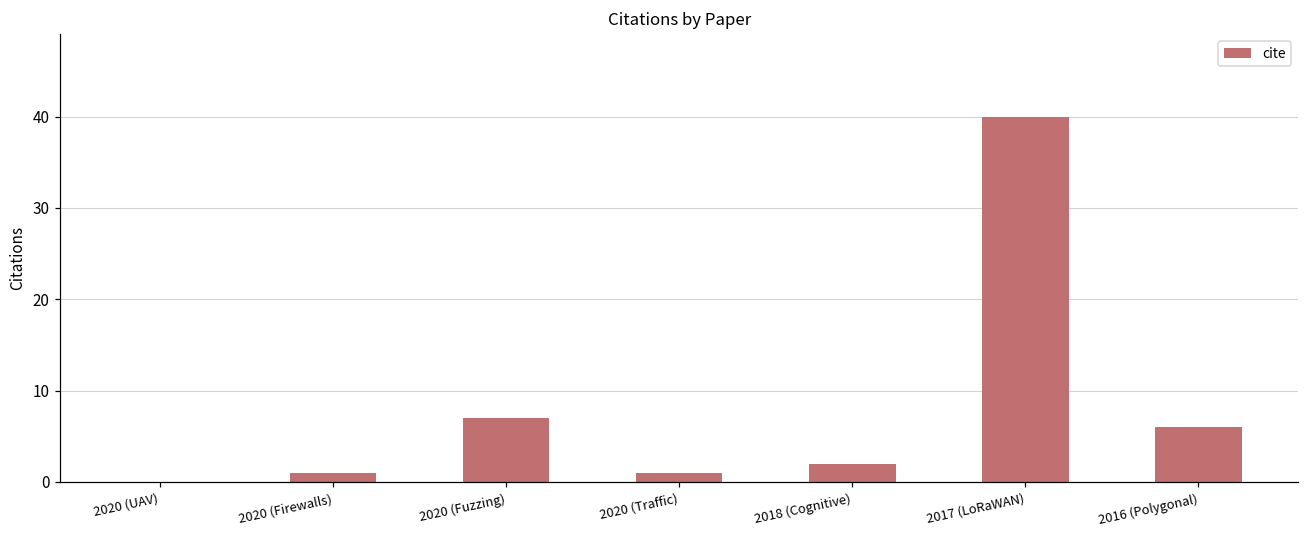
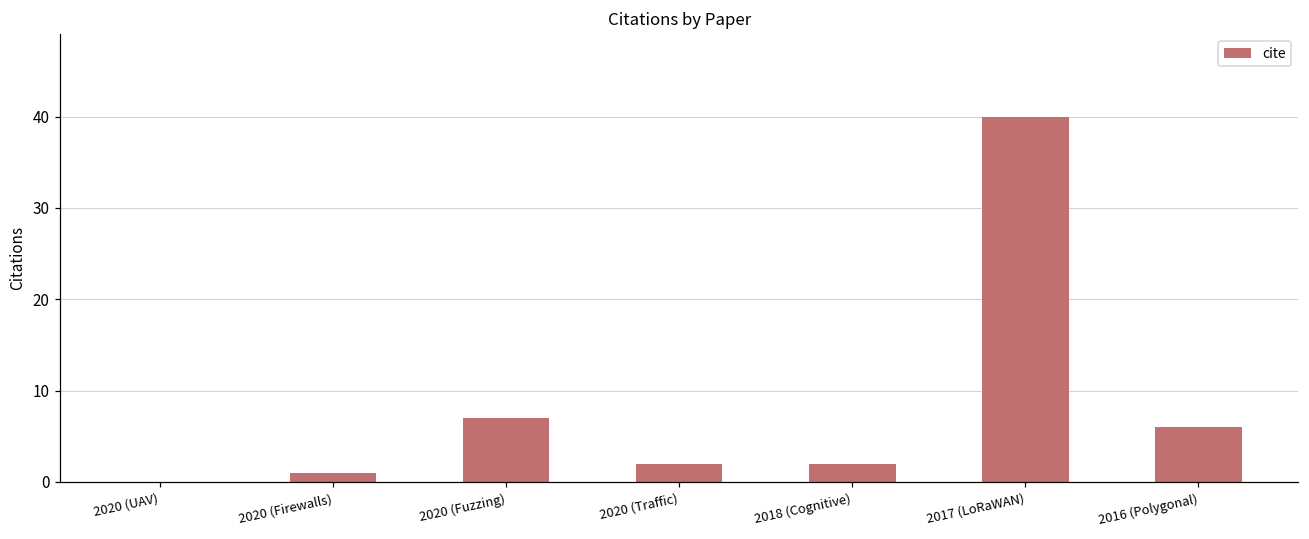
2020 (Traffic): 1 -> 2
